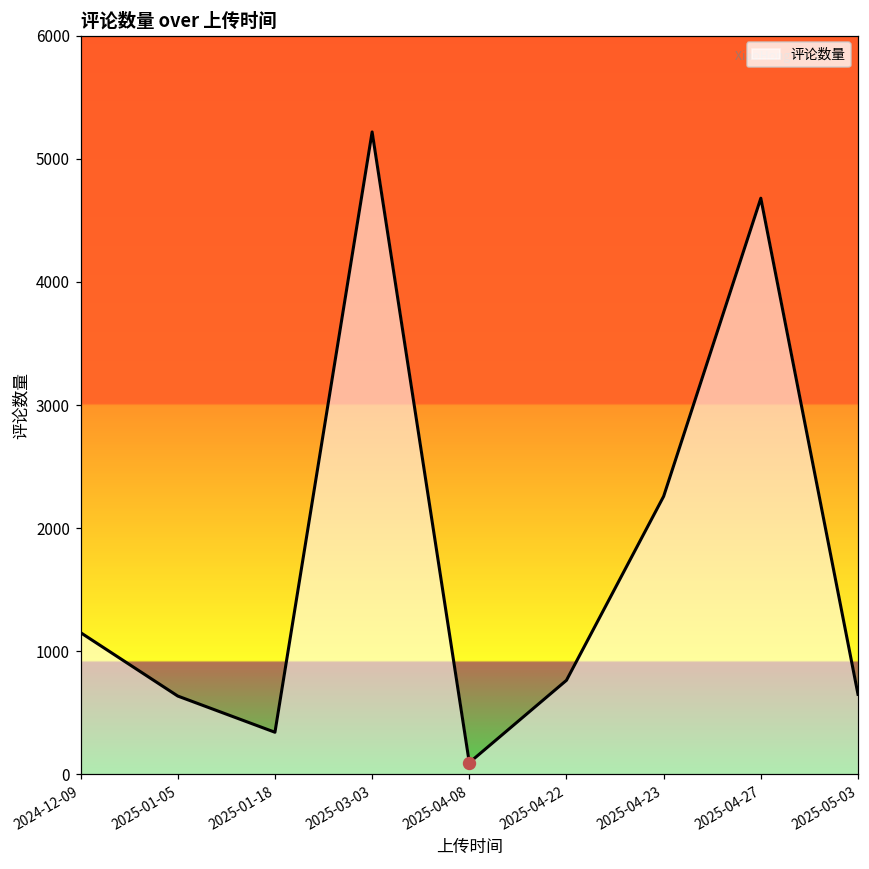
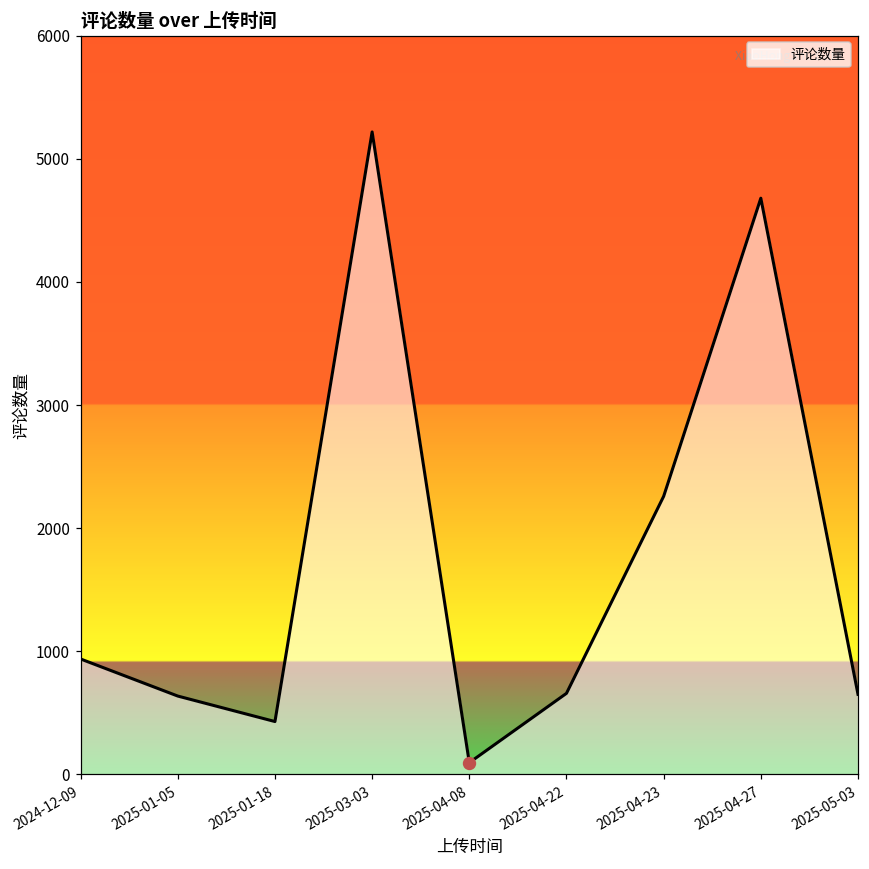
评论数量, 2024-12-09: 1150 -> 940
评论数量, 2025-01-18: 340 -> 430
评论数量, 2025-04-22: 770 -> 660
